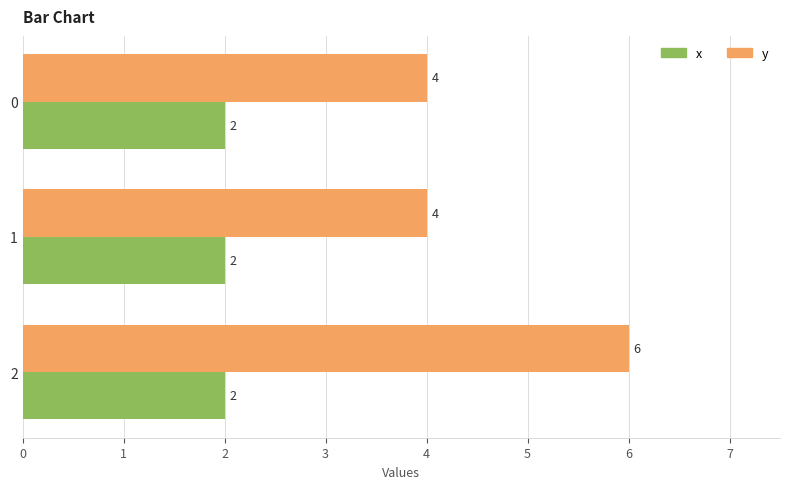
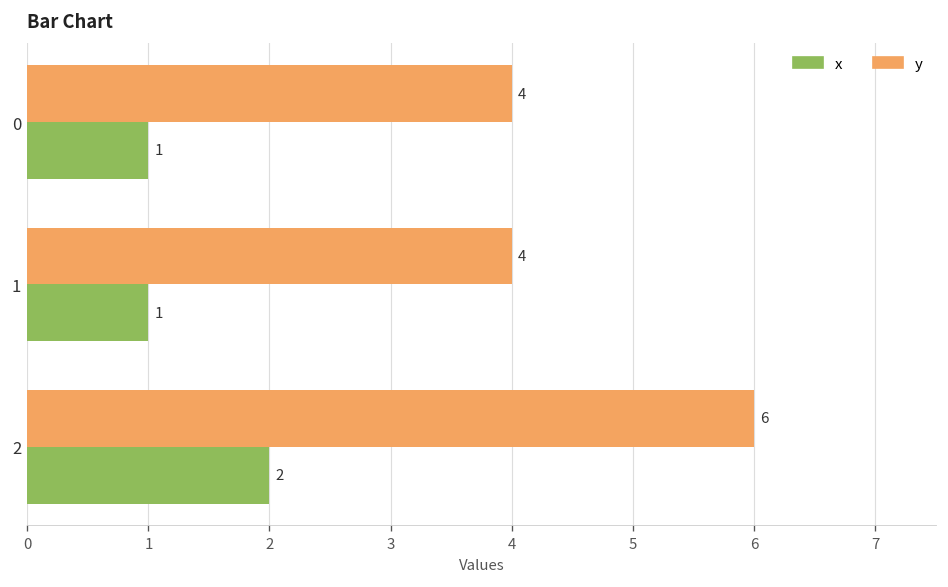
x, 0: 2 -> 1
x, 1: 2 -> 1
